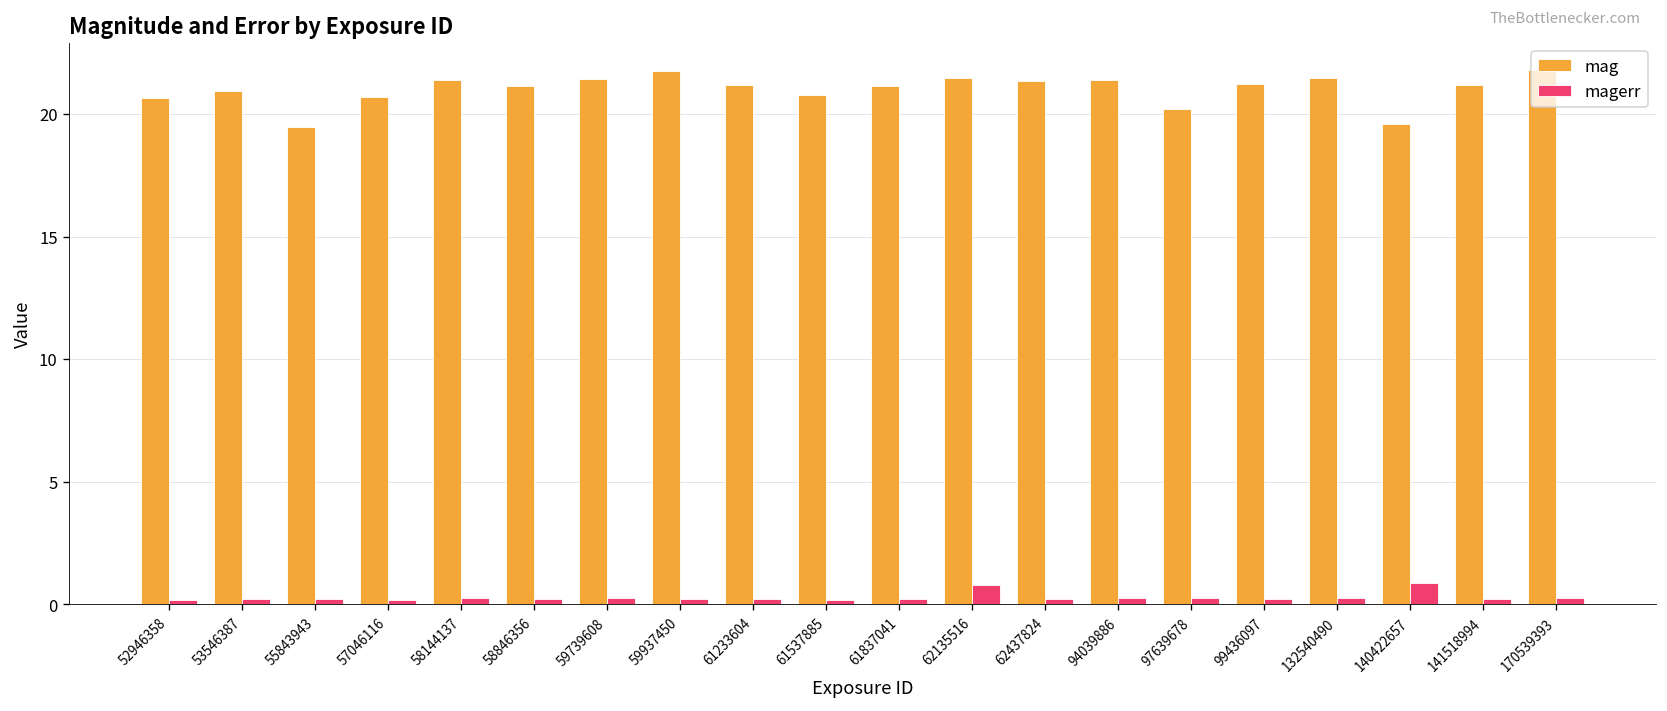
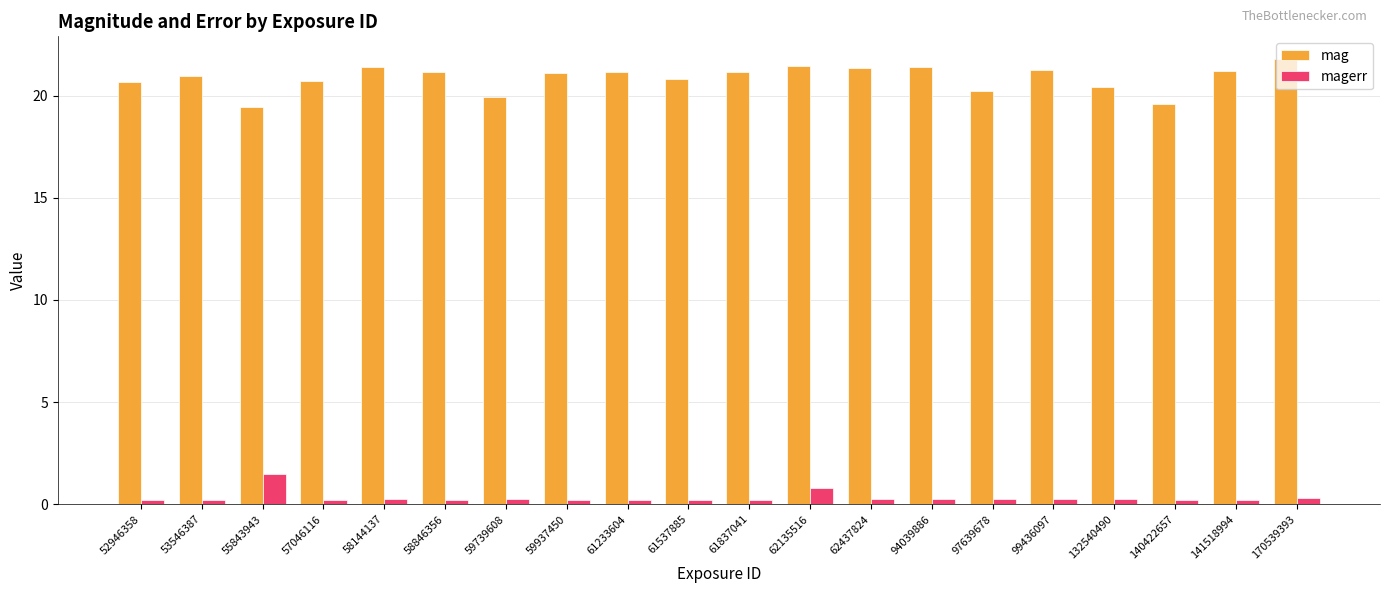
magerr, 55843943: 0.2 -> 1.5
mag, 59739608: 21.4 -> 19.9
mag, 59937450: 21.8 -> 21.1
mag, 132540490: 21.5 -> 20.4
magerr, 140422657: 0.9 -> 0.2
